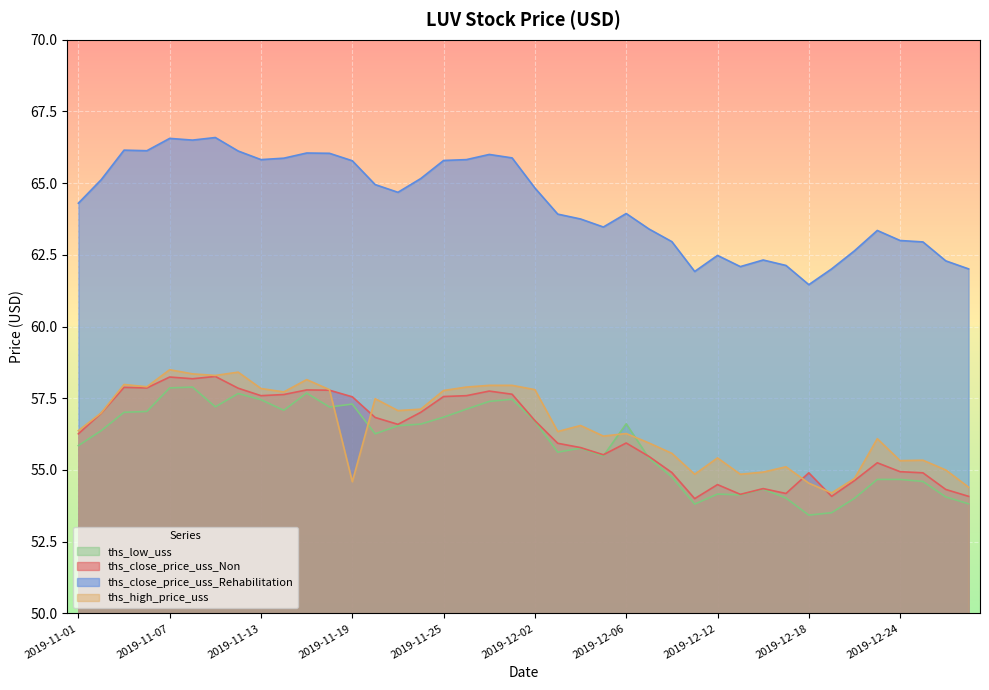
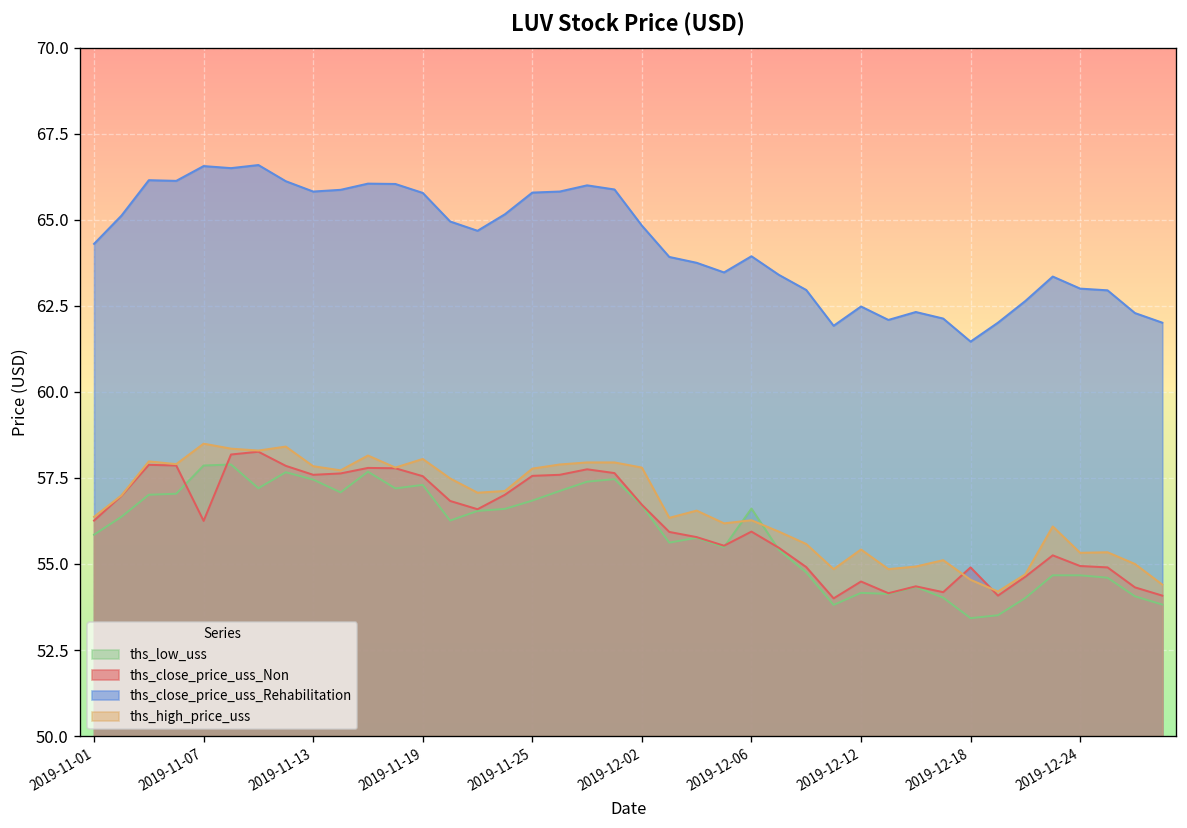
ths_close_price_uss_Non, 2019-11-07: 58.2 -> 56.3
ths_high_price_uss, 2019-11-19: 54.6 -> 58.1
